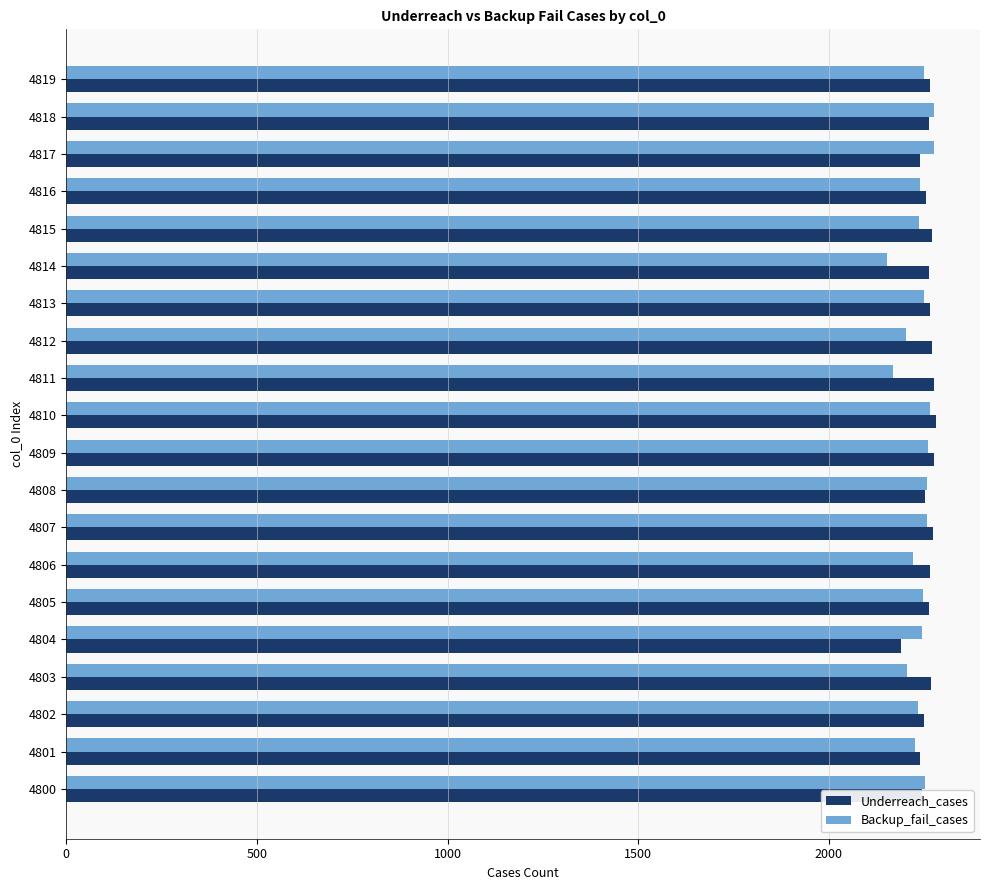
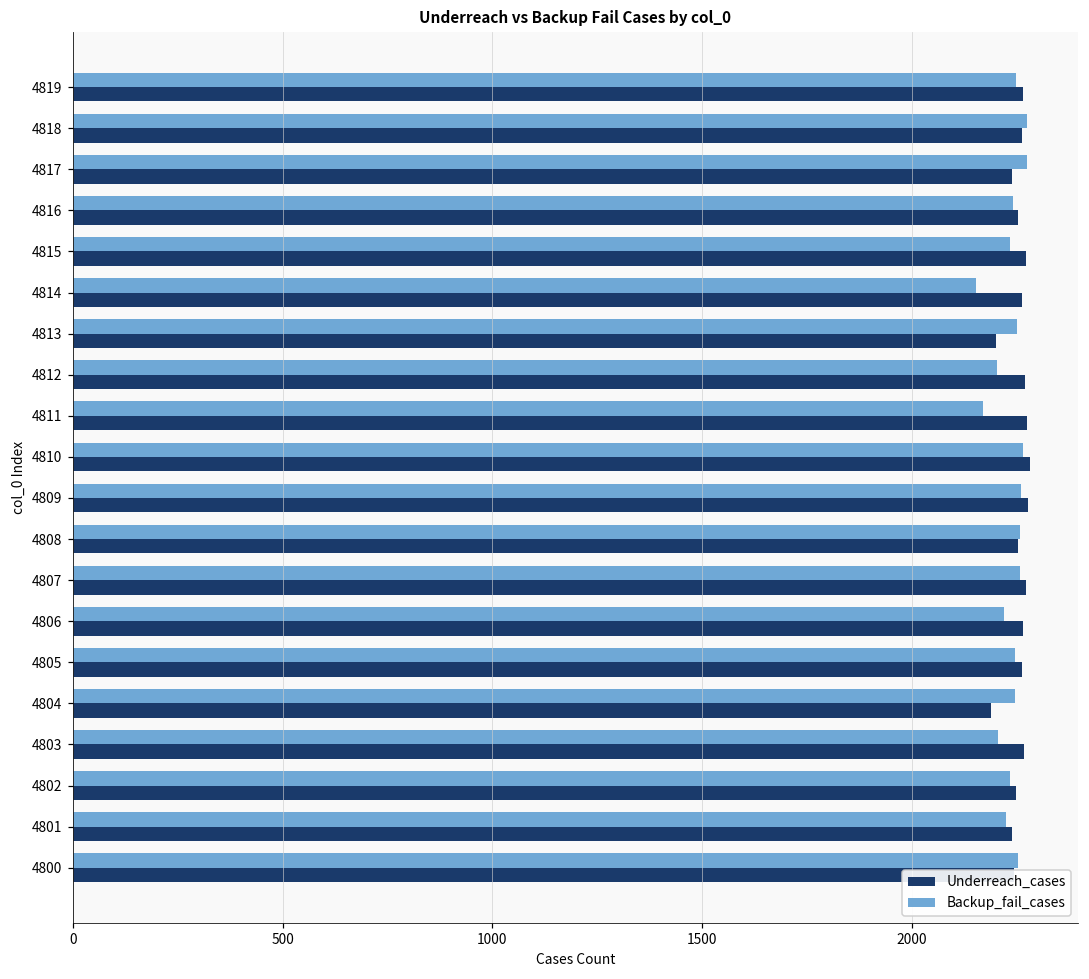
Underreach_cases, 4813: 2270 -> 2200
